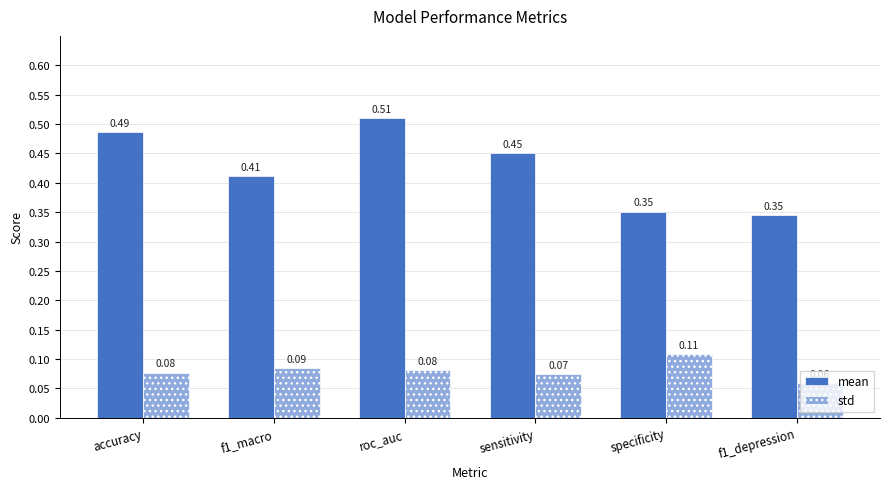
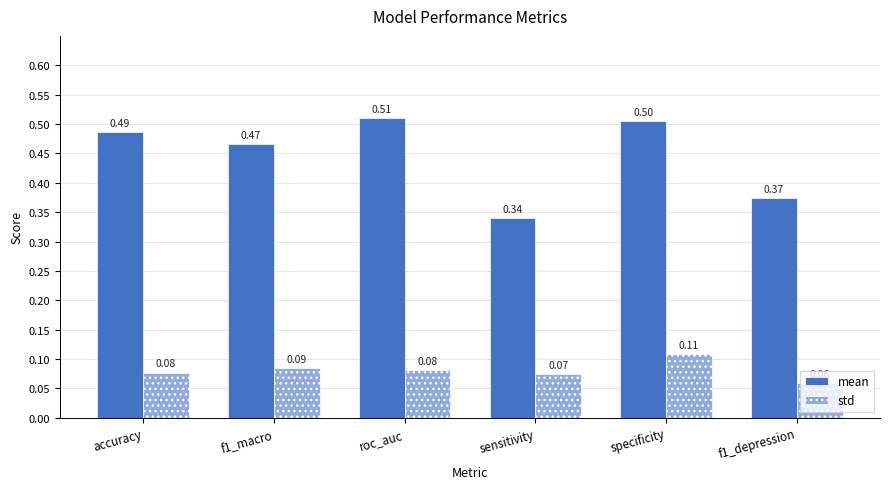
mean, f1_macro: 0.41 -> 0.47
mean, sensitivity: 0.45 -> 0.34
mean, specificity: 0.35 -> 0.50
mean, f1_depression: 0.35 -> 0.37
